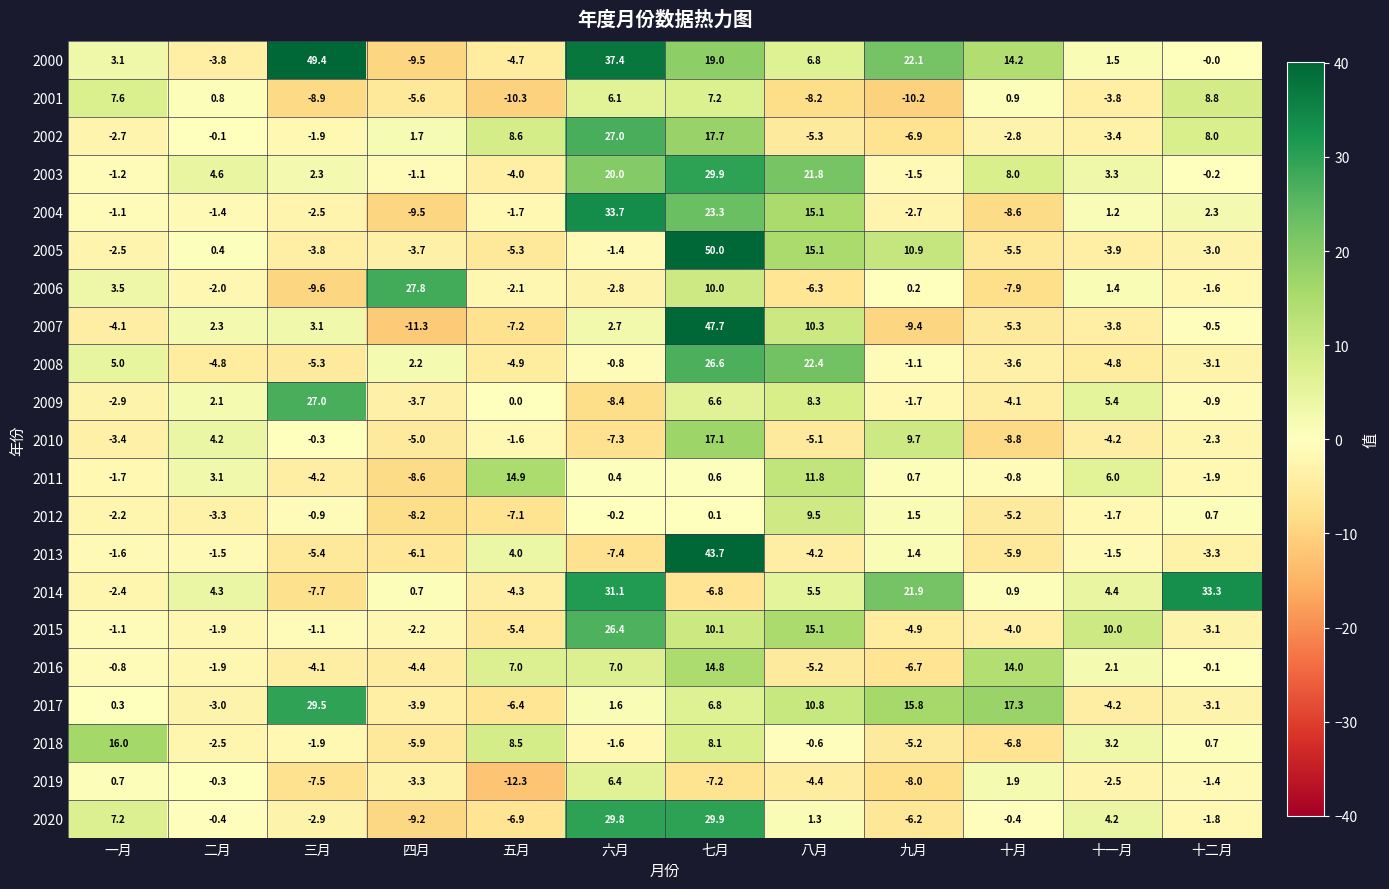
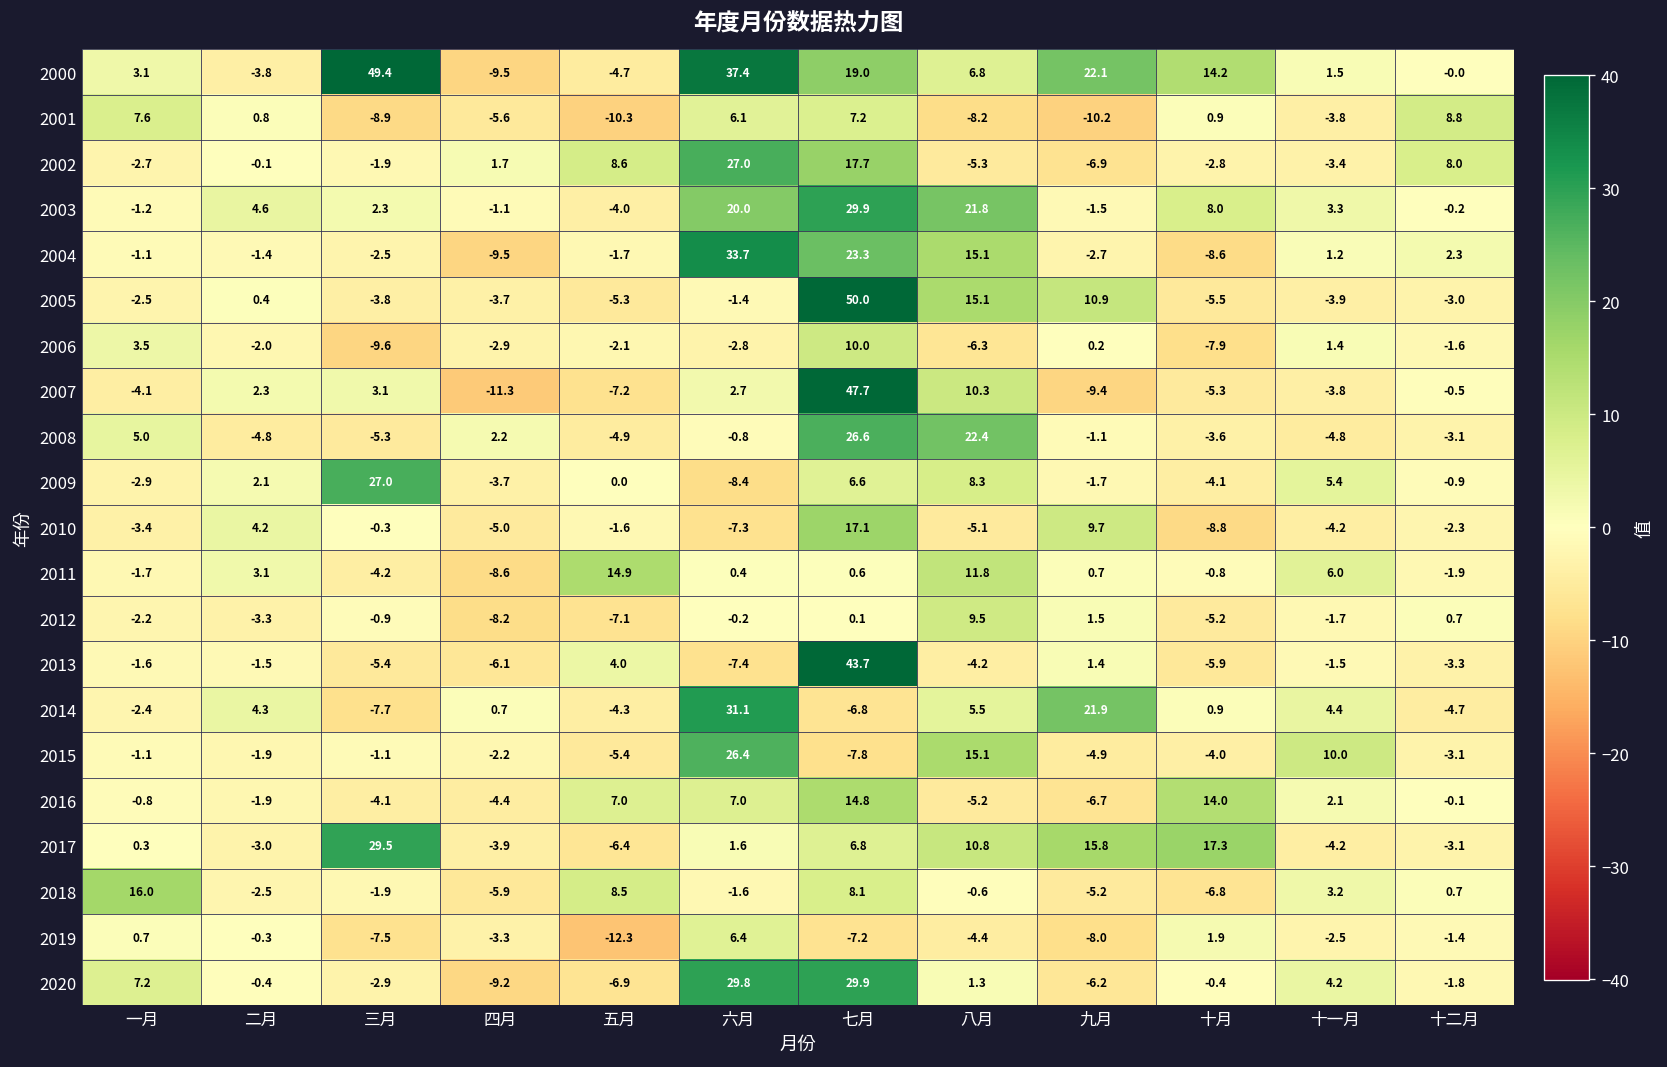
2006, 四月: 27.8 -> -2.9
2014, 十二月: 33.3 -> -4.7
2015, 七月: 10.1 -> -7.8
